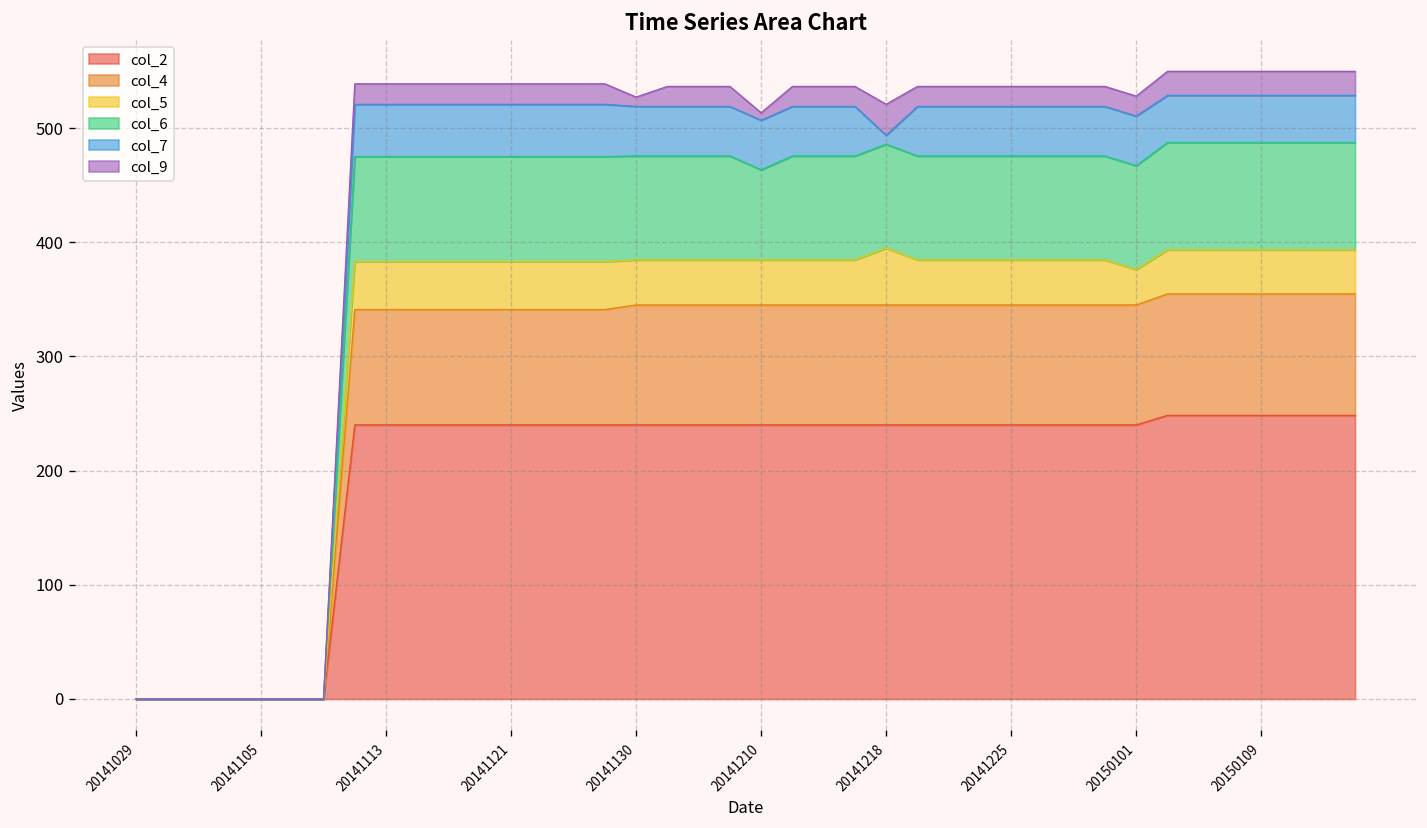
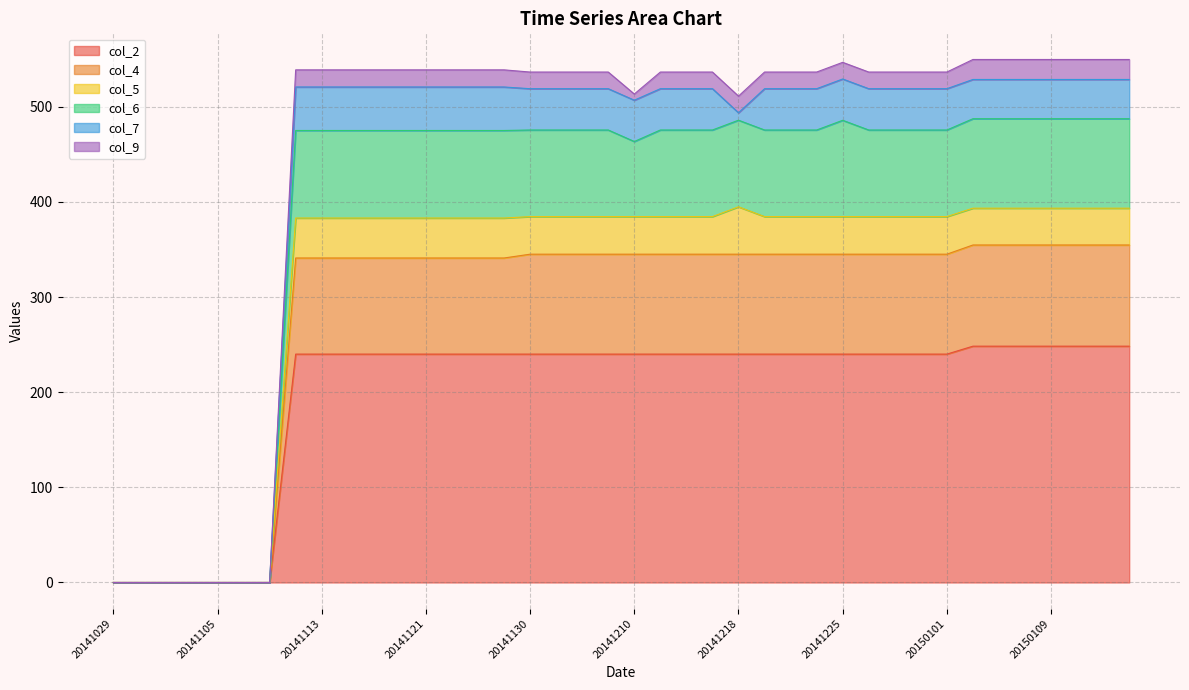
col_9, 20141130: 10 -> 20
col_9, 20141218: 30 -> 20
col_6, 20141225: 90 -> 100
col_5, 20150101: 30 -> 40
